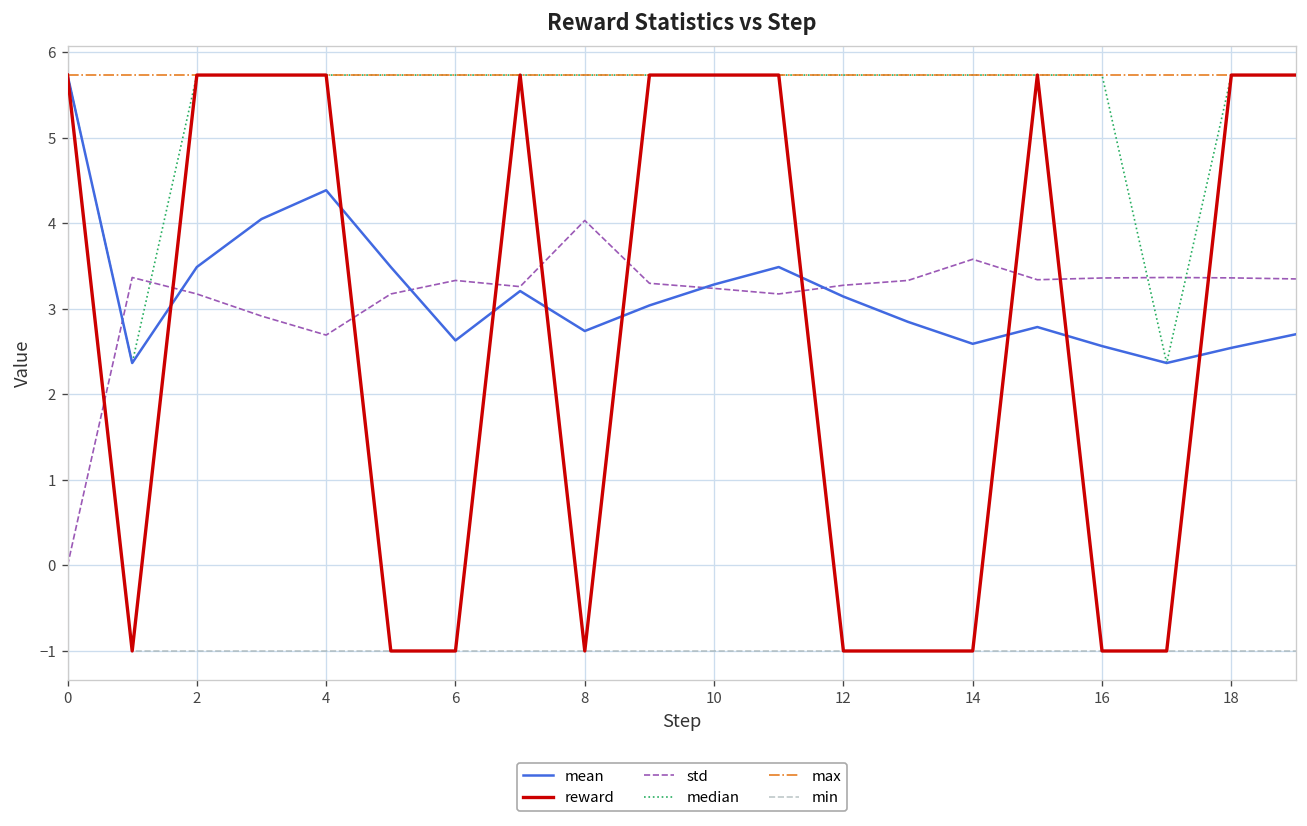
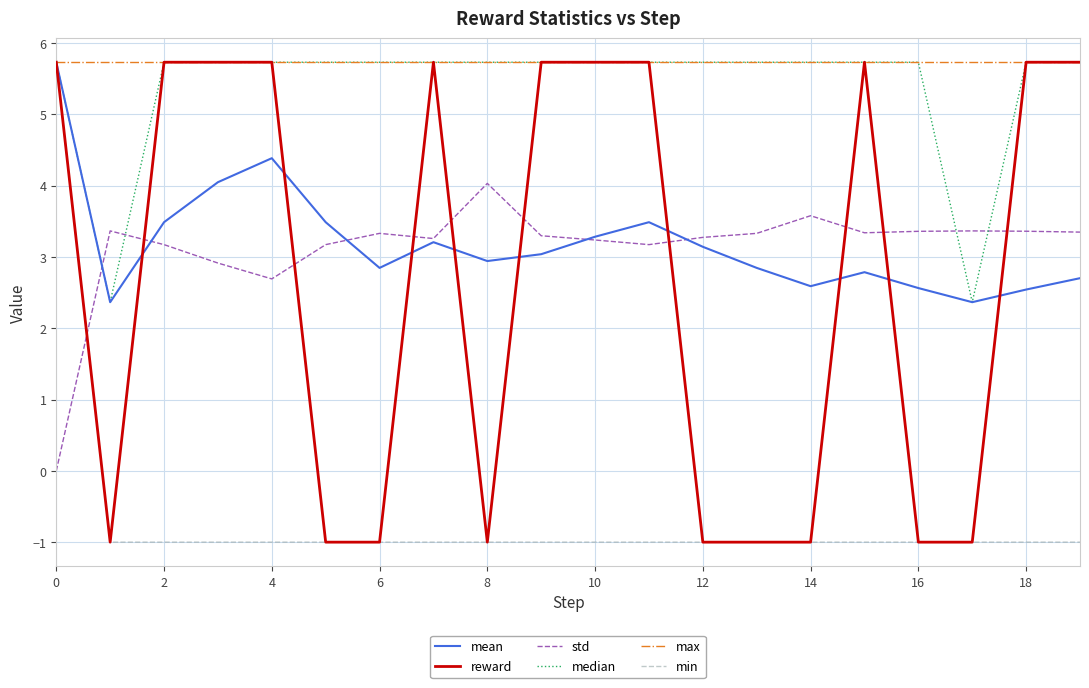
mean, 6: 2.6 -> 2.8
mean, 8: 2.7 -> 2.9
